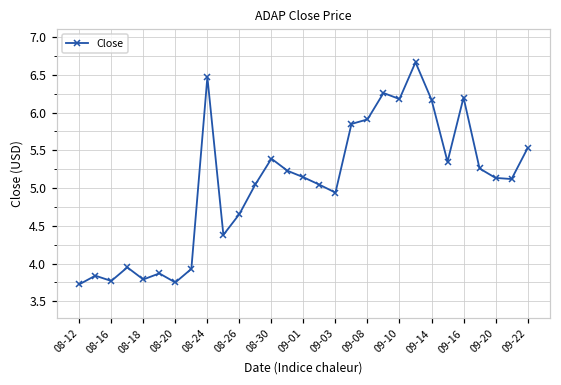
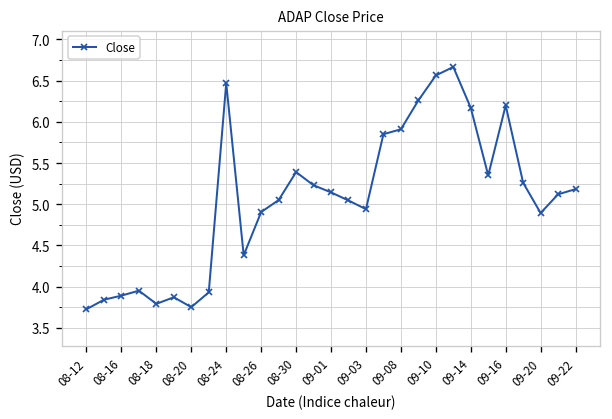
08-16: 3.8 -> 3.9
08-26: 4.7 -> 4.9
09-10: 6.2 -> 6.6
09-20: 5.1 -> 4.9
09-22: 5.5 -> 5.2
